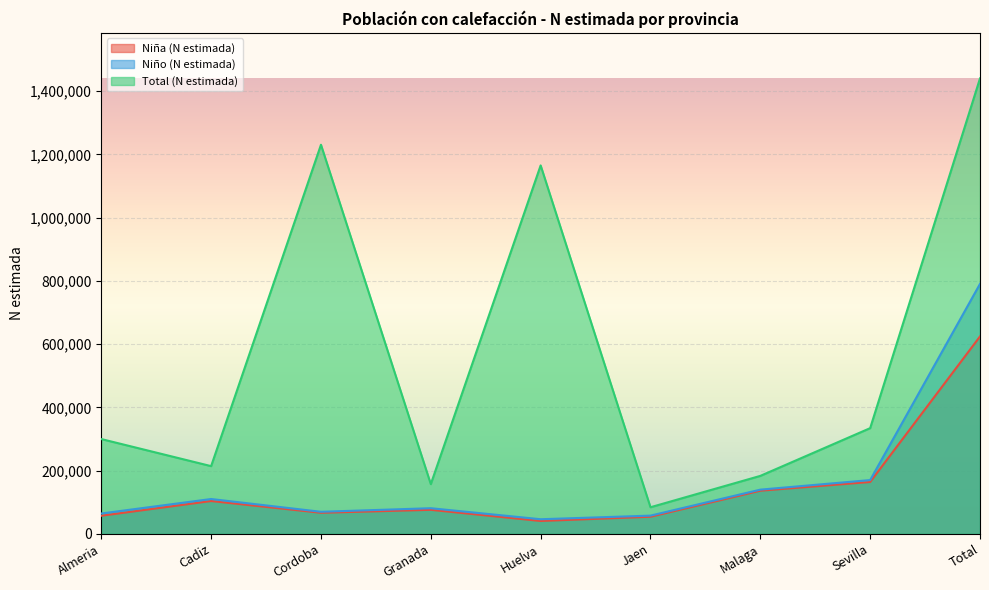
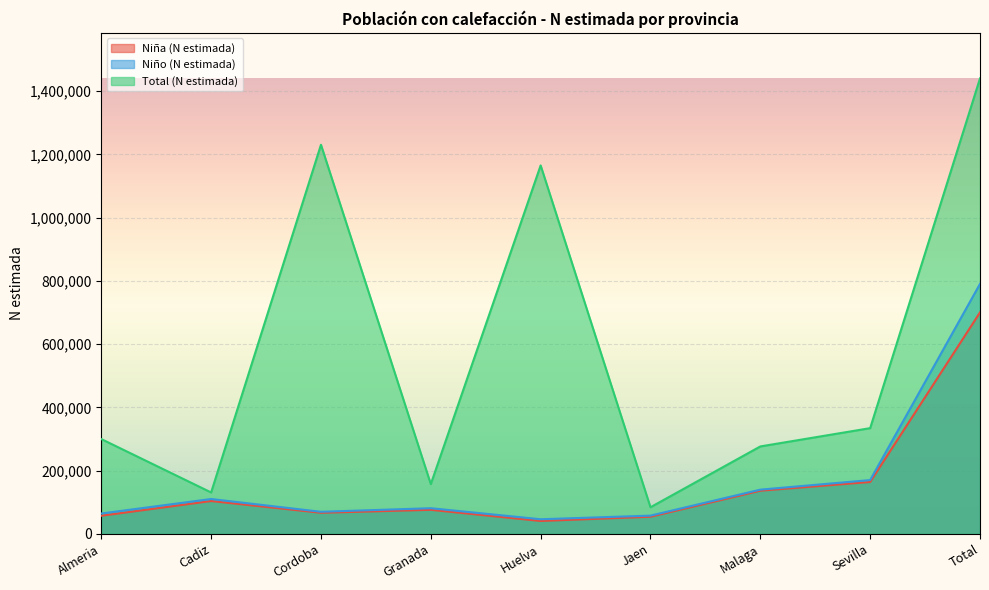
Total (N estimada), Cadiz: 210,000 -> 130,000
Total (N estimada), Malaga: 180,000 -> 280,000
Niña (N estimada), Total: 620,000 -> 700,000
